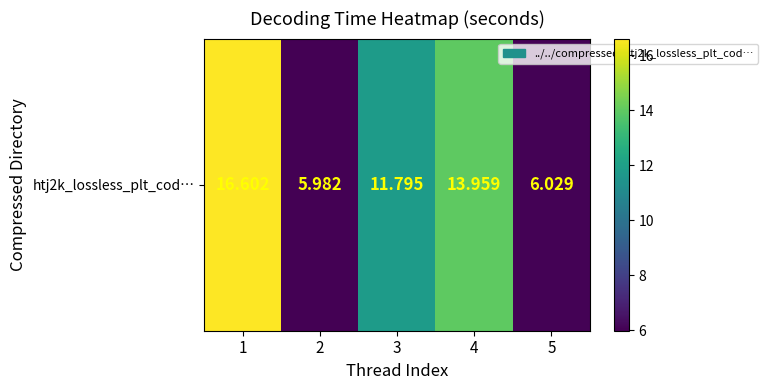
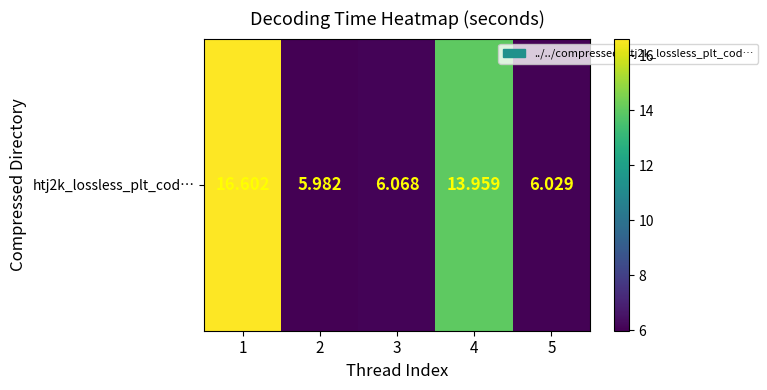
htj2k_lossless_plt_cod…, 3: 11.795 -> 6.068
